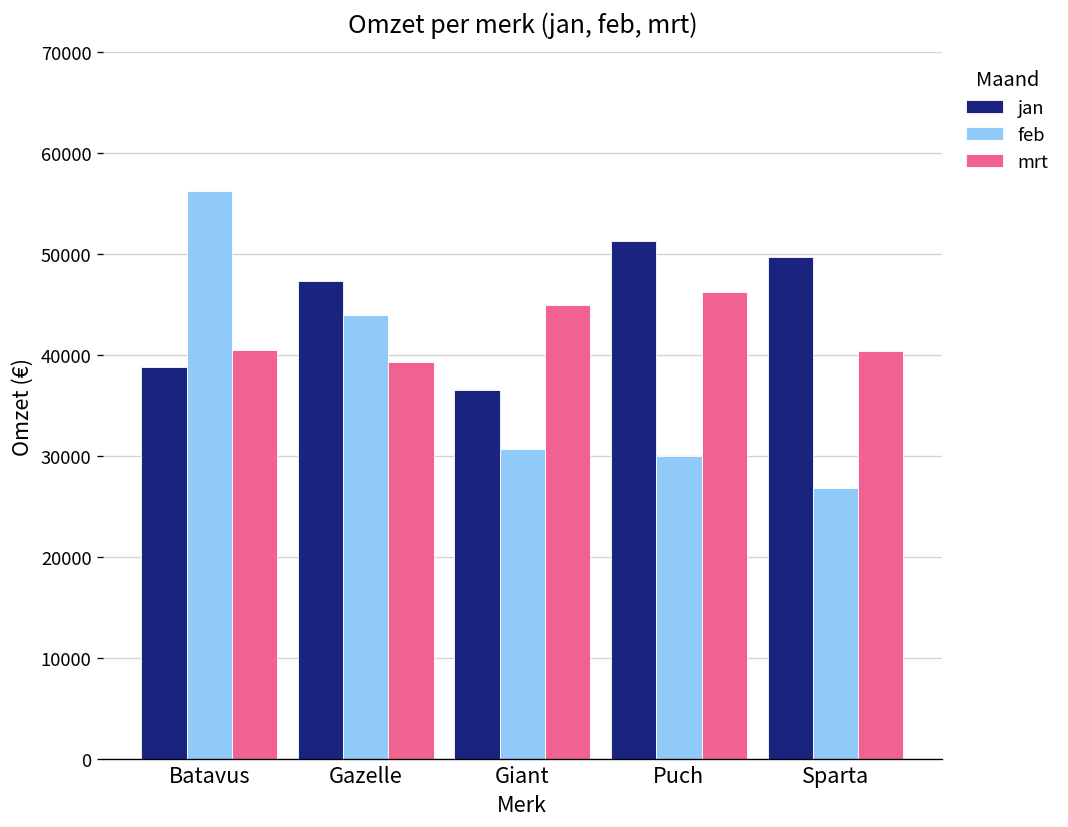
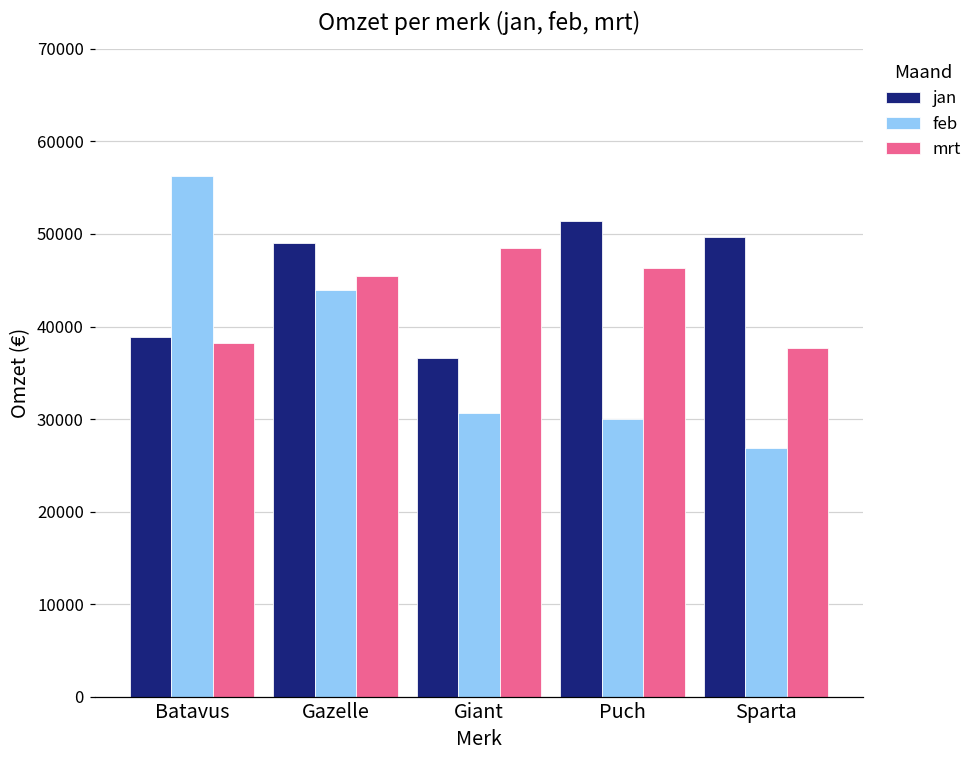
mrt, Batavus: 41000 -> 38000
jan, Gazelle: 47000 -> 49000
mrt, Gazelle: 39000 -> 45000
mrt, Giant: 45000 -> 49000
mrt, Sparta: 40000 -> 38000
